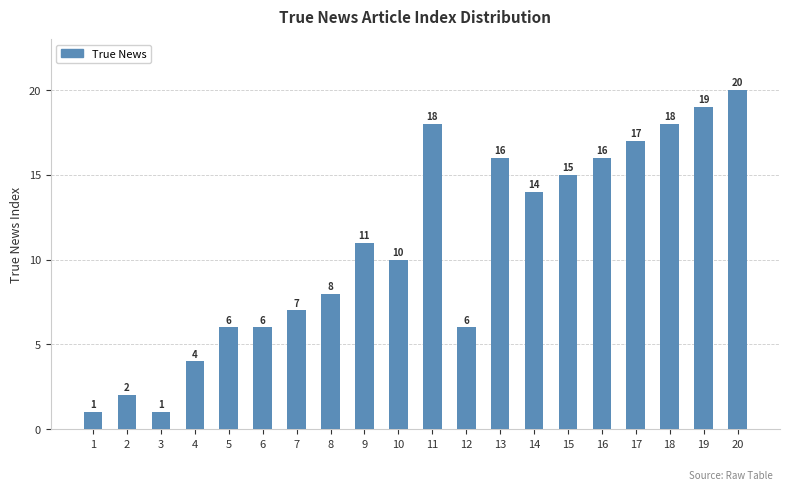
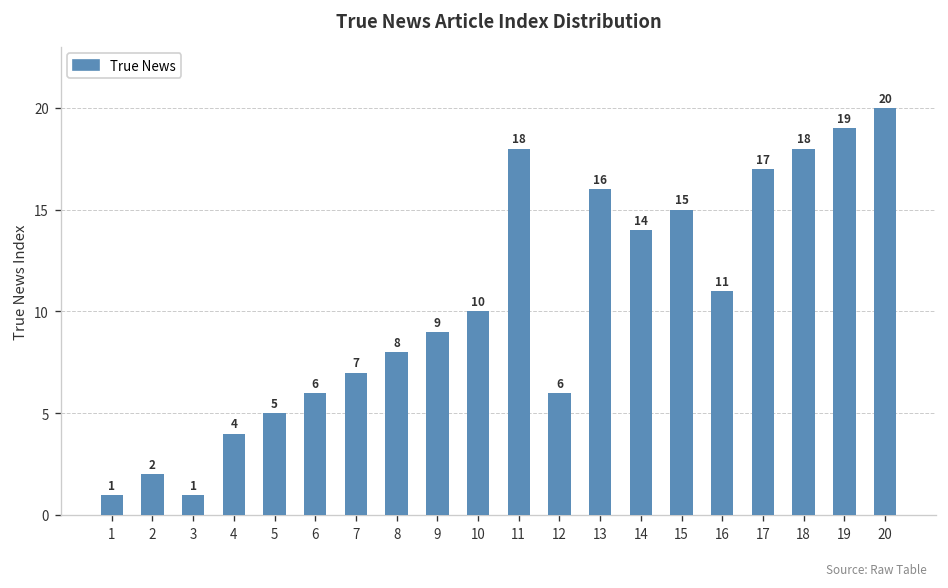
5: 6 -> 5
9: 11 -> 9
16: 16 -> 11
